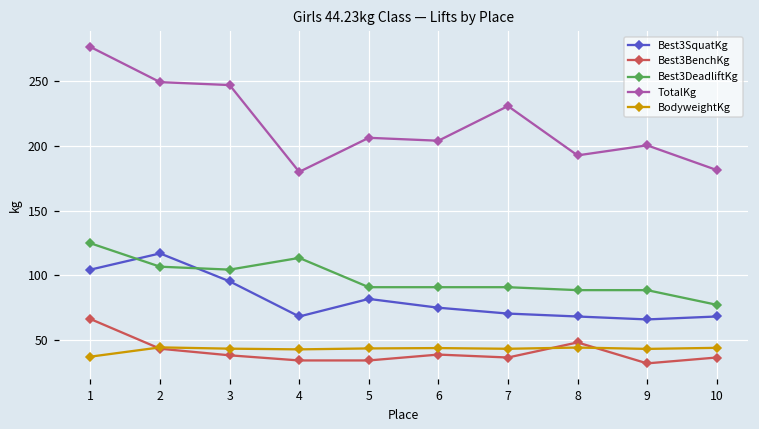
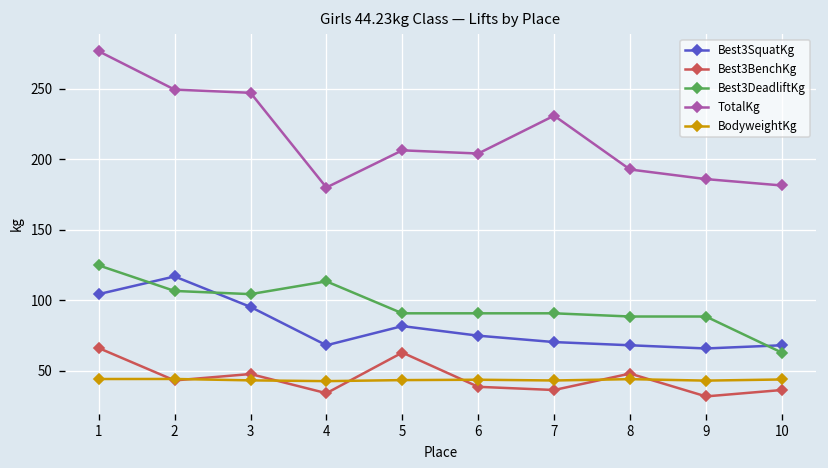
BodyweightKg, 1: 37 -> 44
Best3BenchKg, 3: 38 -> 48
Best3BenchKg, 5: 34 -> 63
TotalKg, 9: 201 -> 186
Best3DeadliftKg, 10: 77 -> 63
